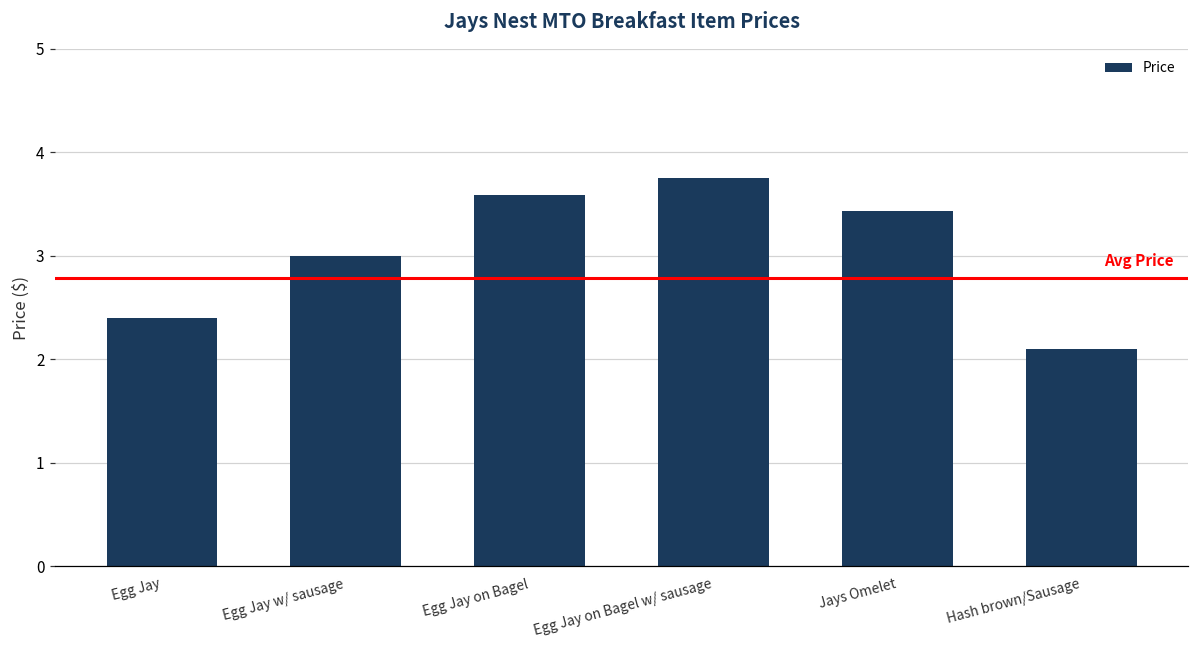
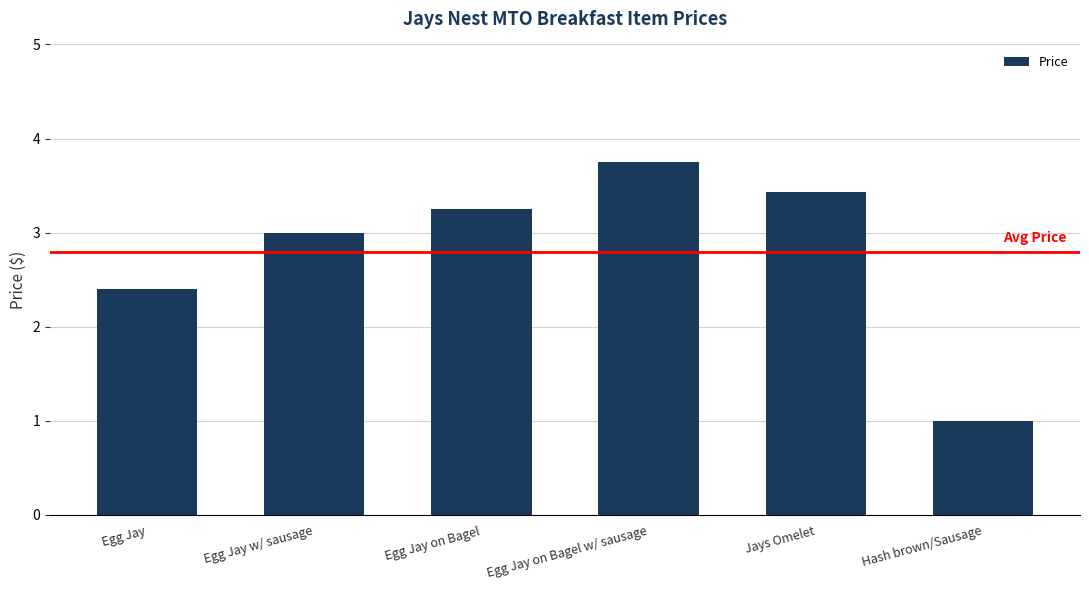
Egg Jay on Bagel: 3.6 -> 3.3
Hash brown/Sausage: 2.1 -> 1.0
